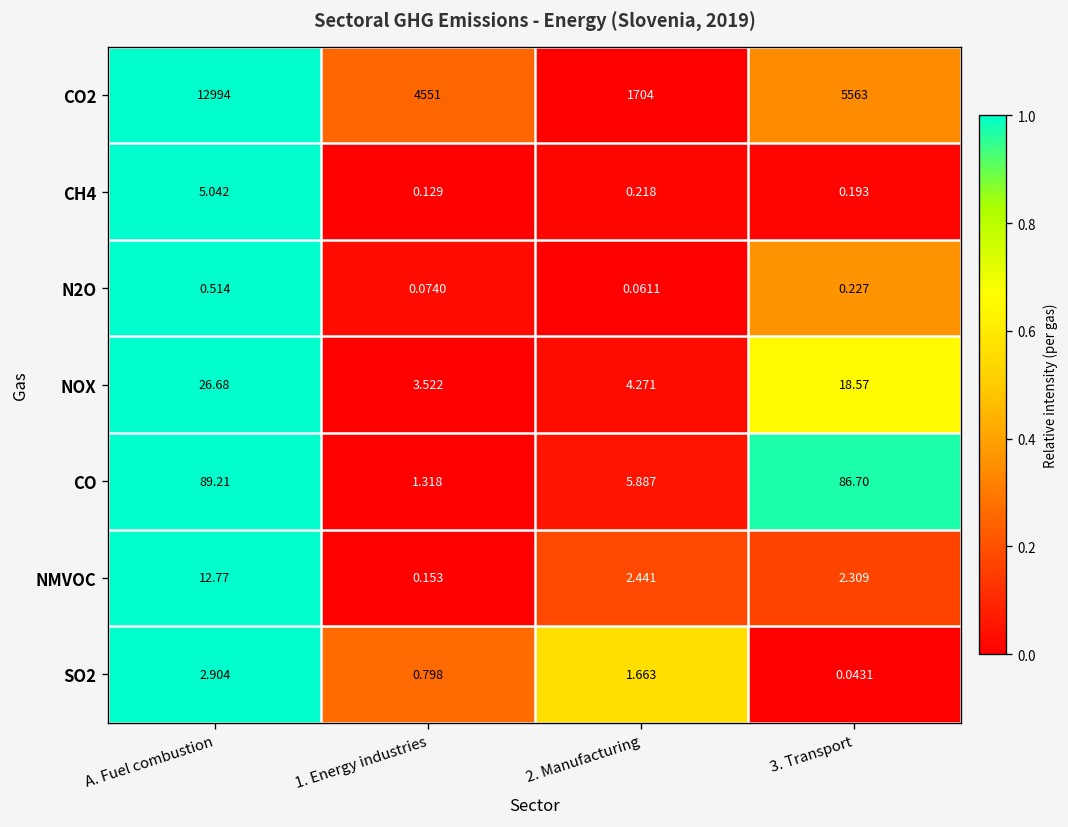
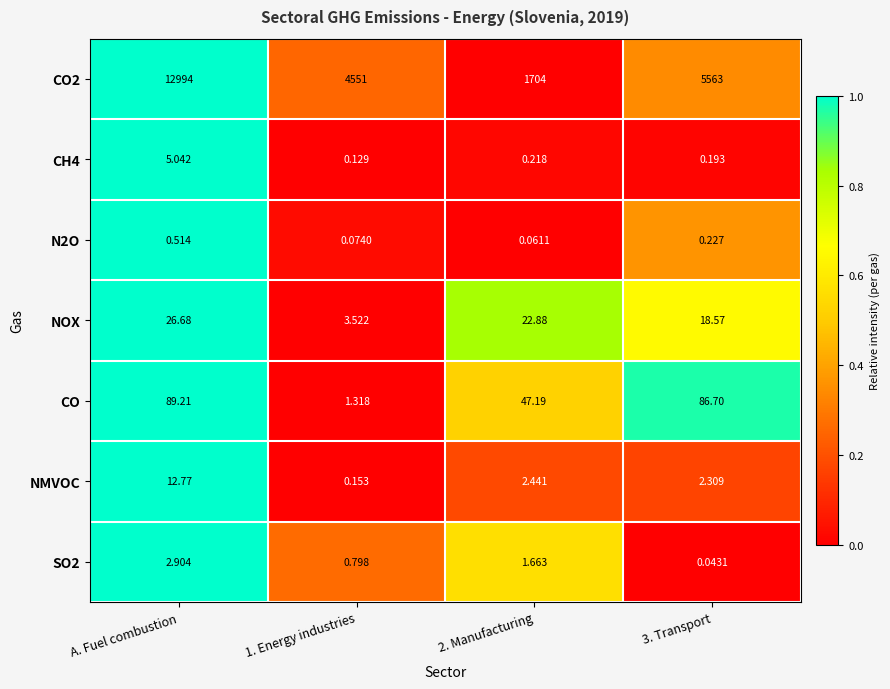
NOX, 2. Manufacturing: 4.271 -> 22.88
CO, 2. Manufacturing: 5.887 -> 47.19
